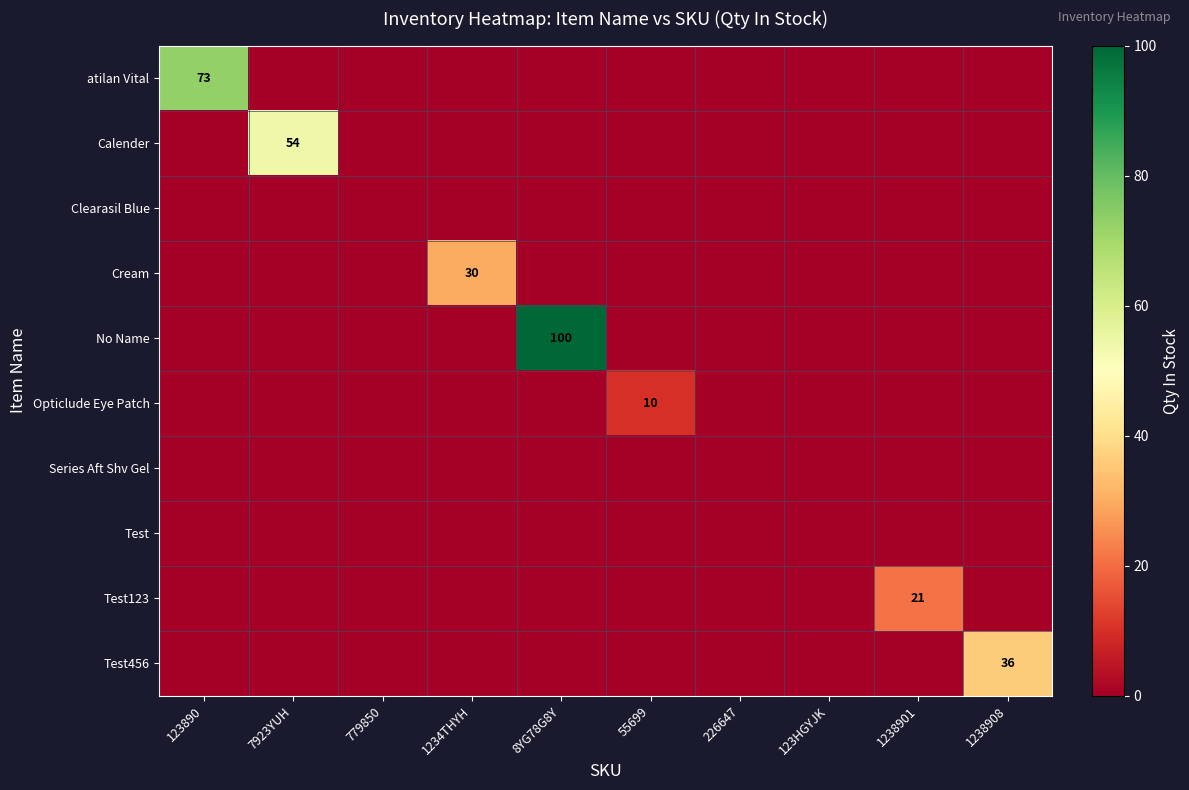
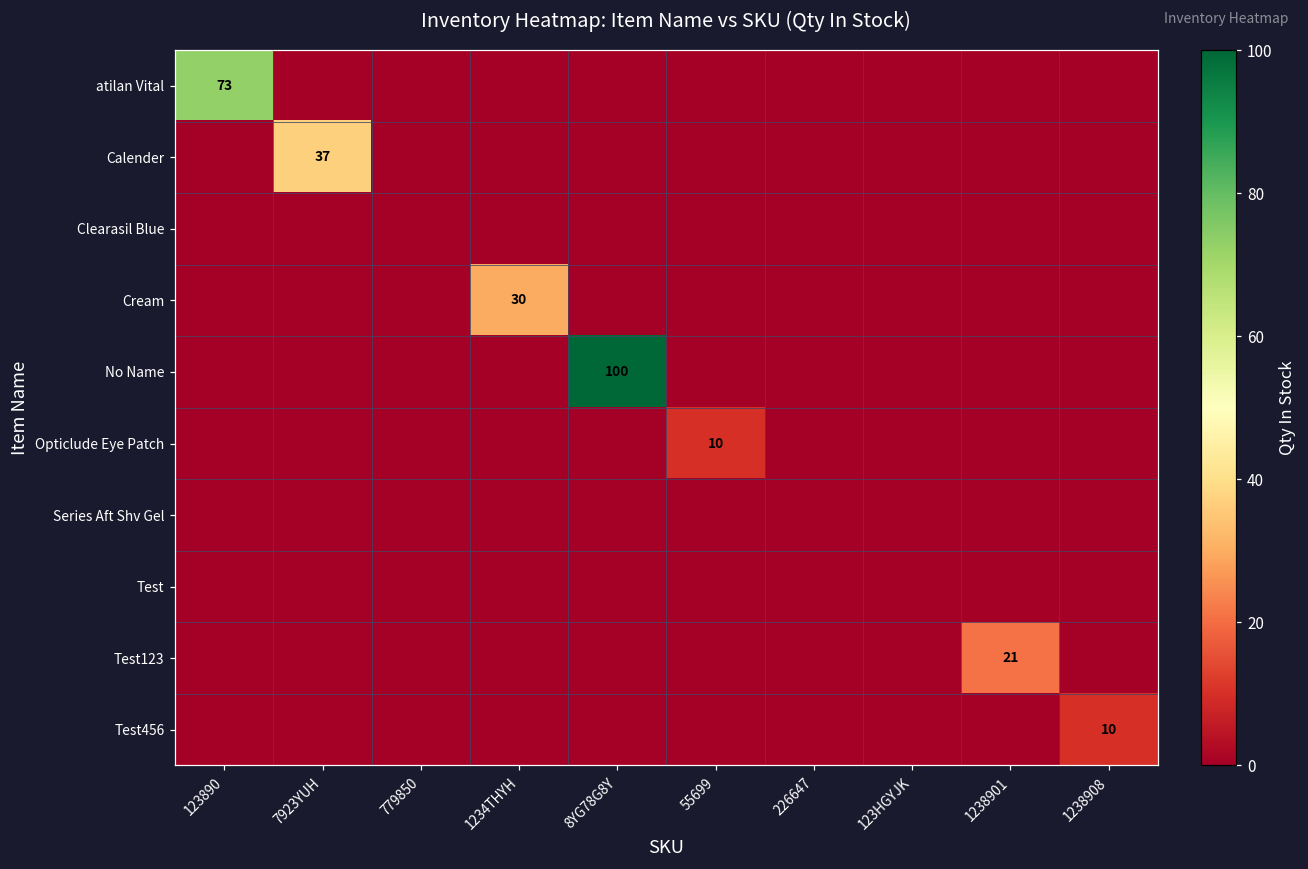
Calender, 7923YUH: 54 -> 37
Test456, 1238908: 36 -> 10
